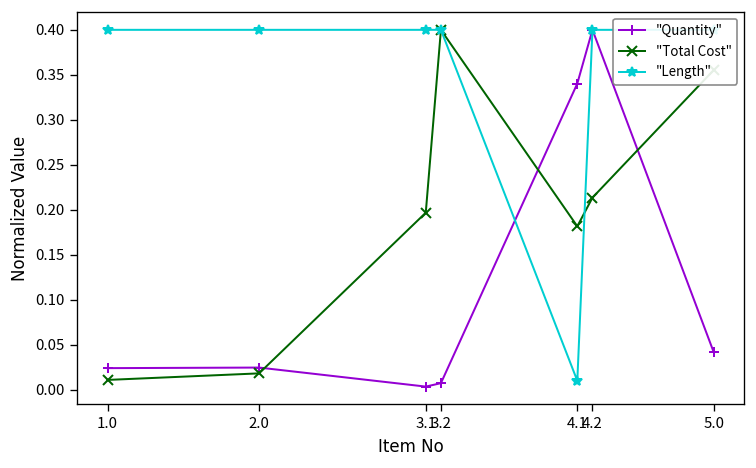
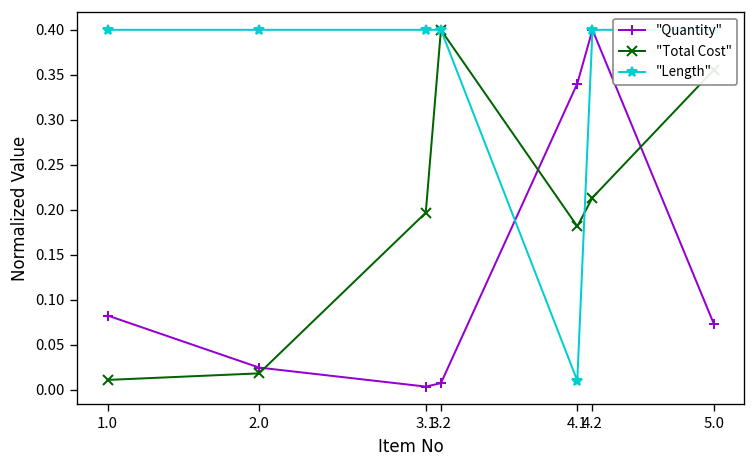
"Quantity", 1.0: 0.02 -> 0.08
"Quantity", 5.0: 0.04 -> 0.07
